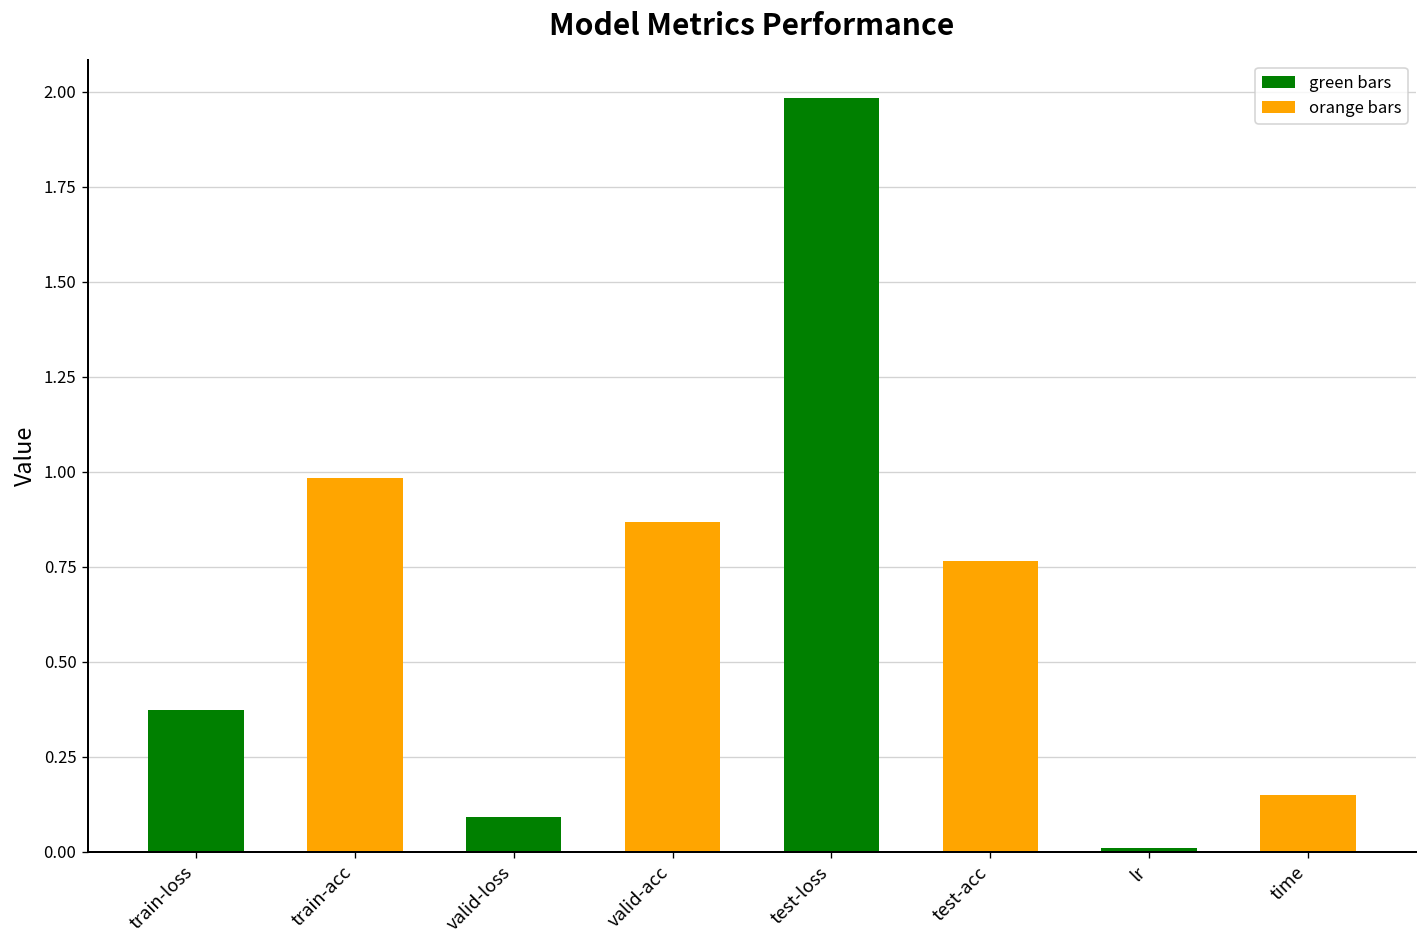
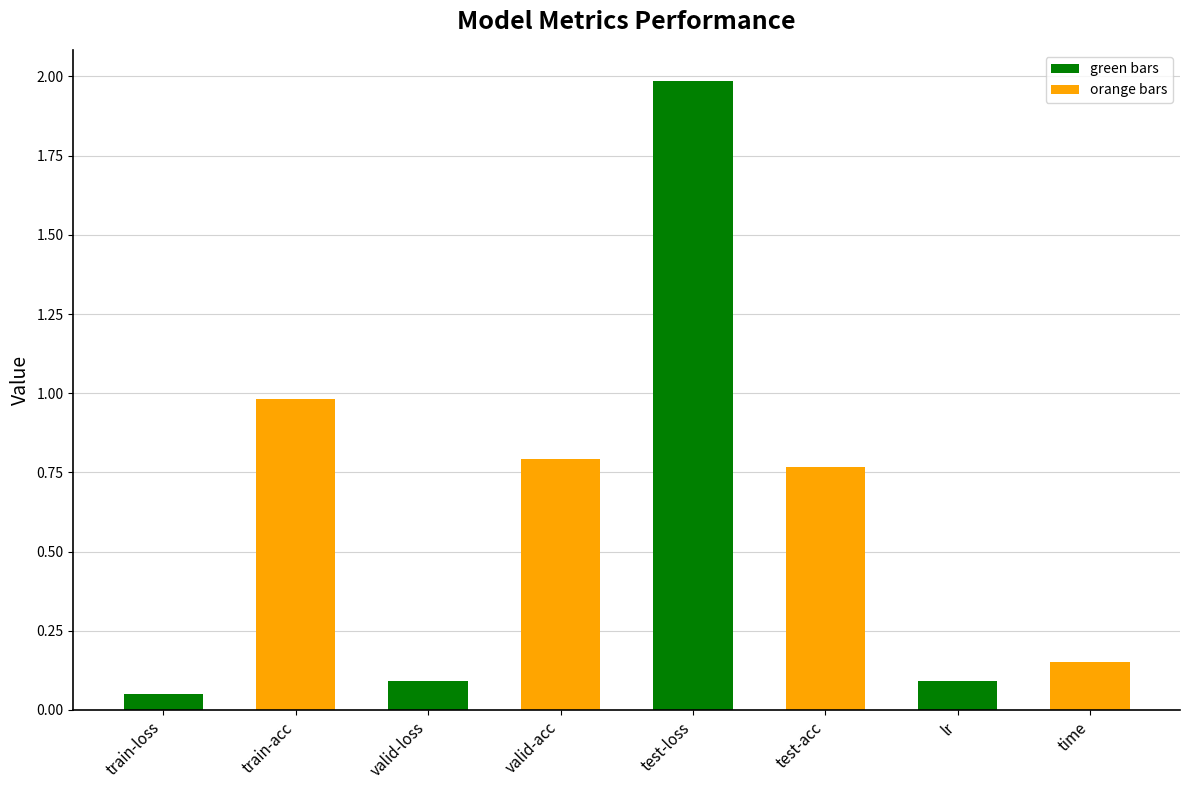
train-loss: 0.37 -> 0.05
valid-acc: 0.87 -> 0.79
lr: 0.01 -> 0.09
